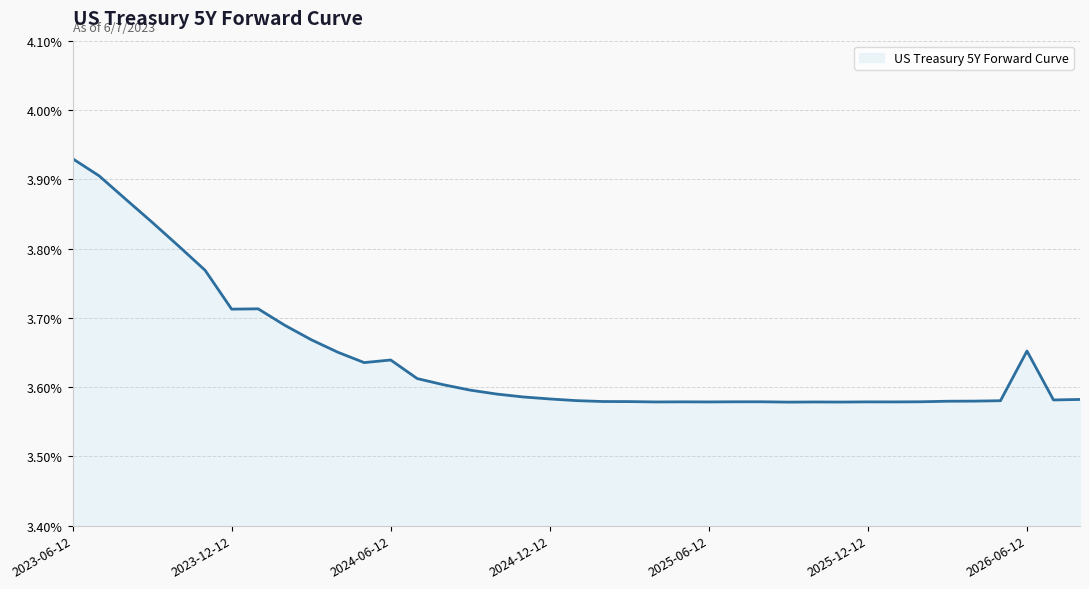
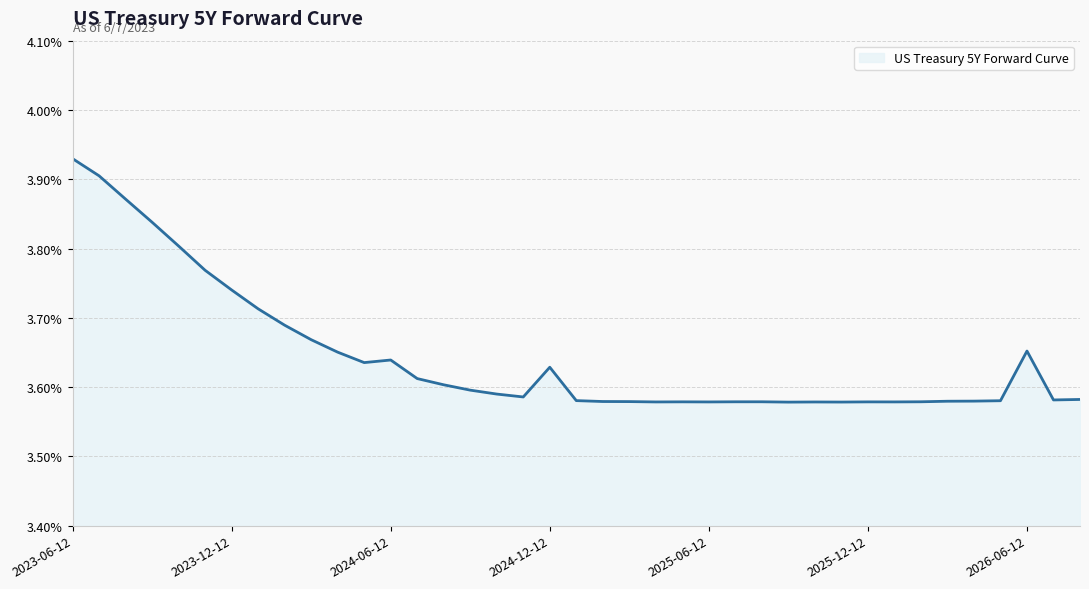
2023-12-12: 3.71% -> 3.74%
2024-12-12: 3.58% -> 3.63%
